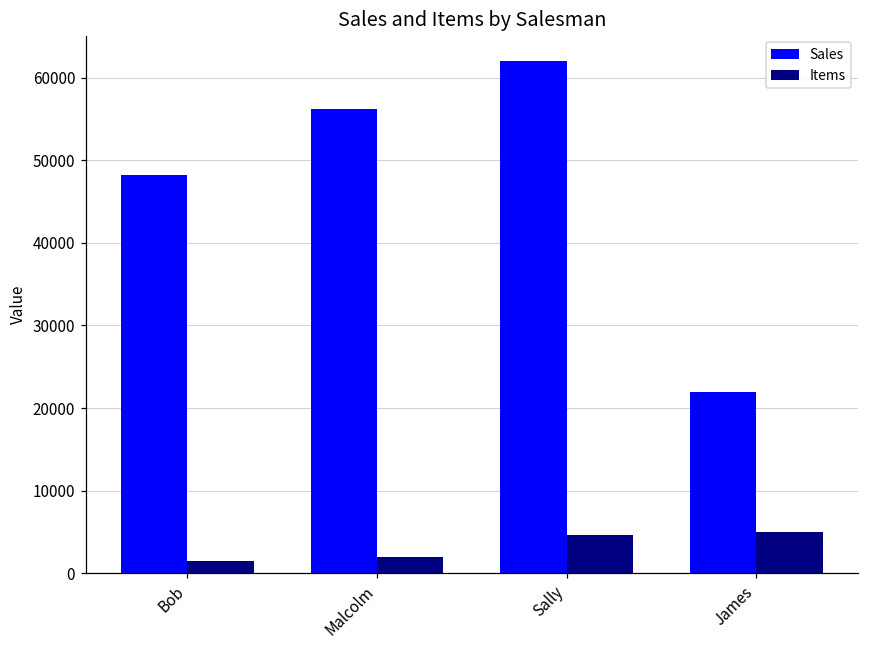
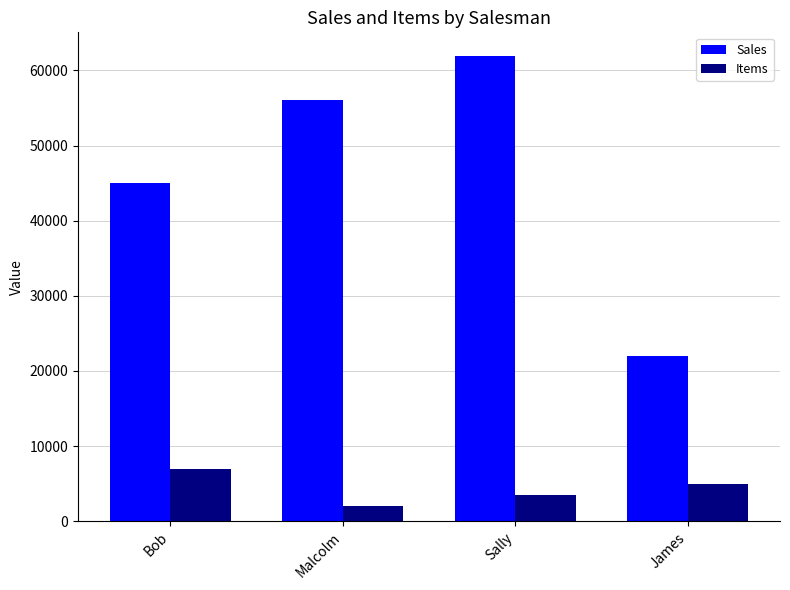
Sales, Bob: 48000 -> 45000
Items, Bob: 2000 -> 7000
Items, Sally: 5000 -> 4000
